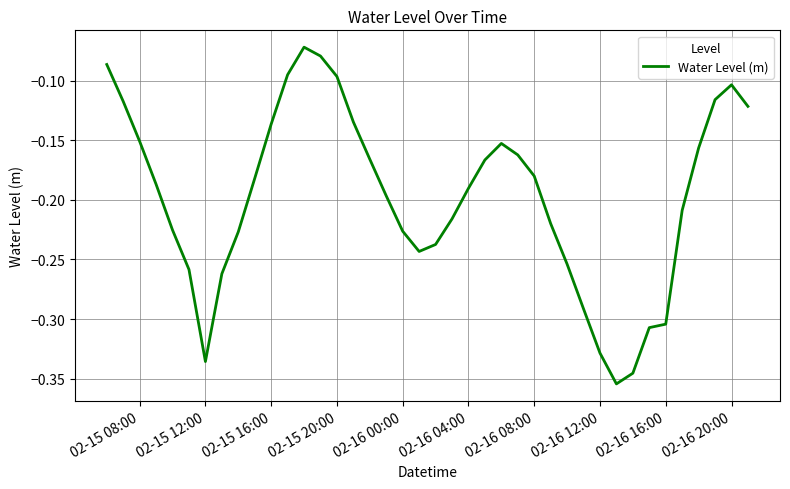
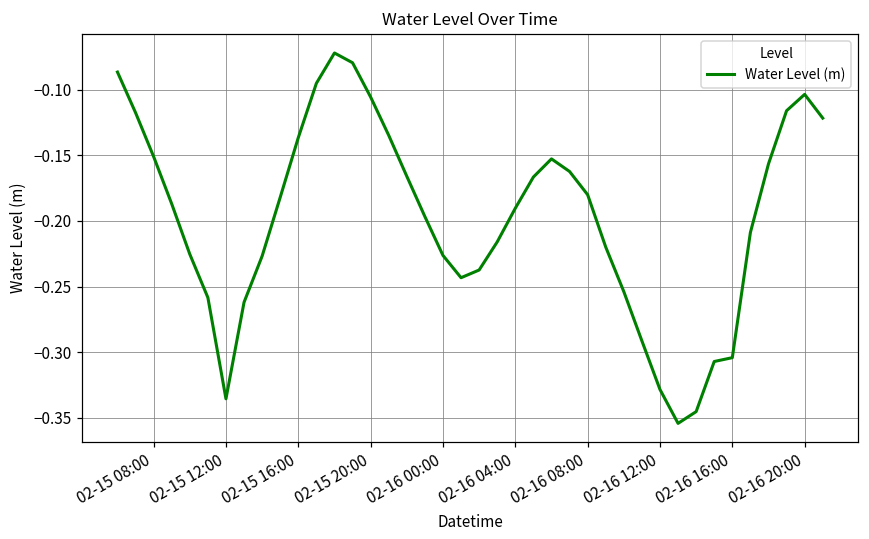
02-15 20:00: -0.097 -> -0.106
